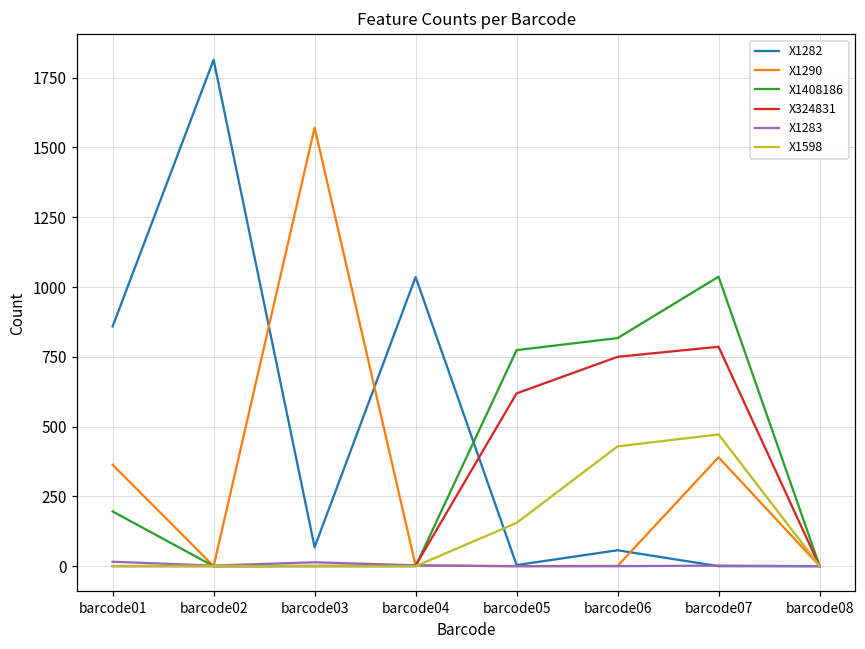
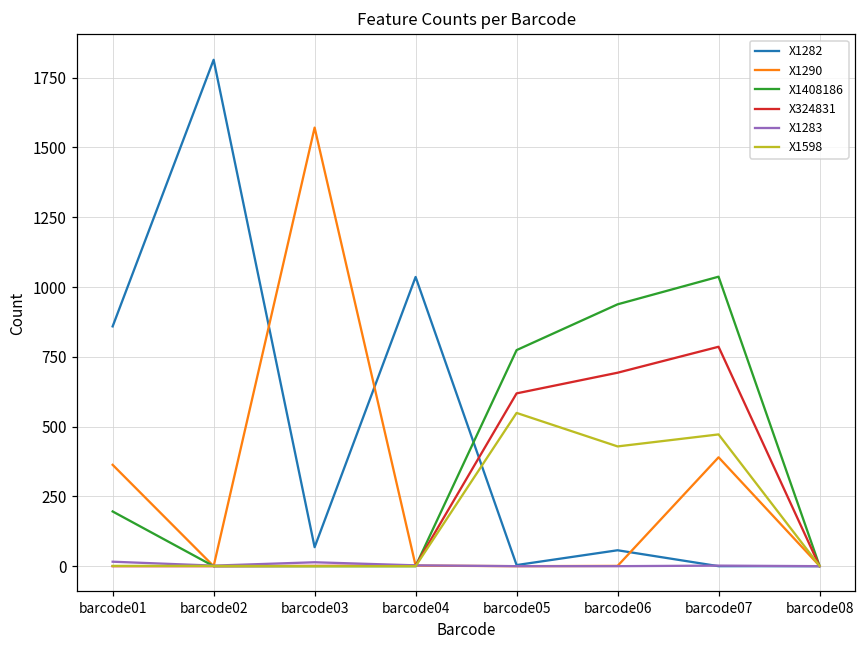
X1598, barcode05: 160 -> 550
X1408186, barcode06: 820 -> 940
X324831, barcode06: 750 -> 690
